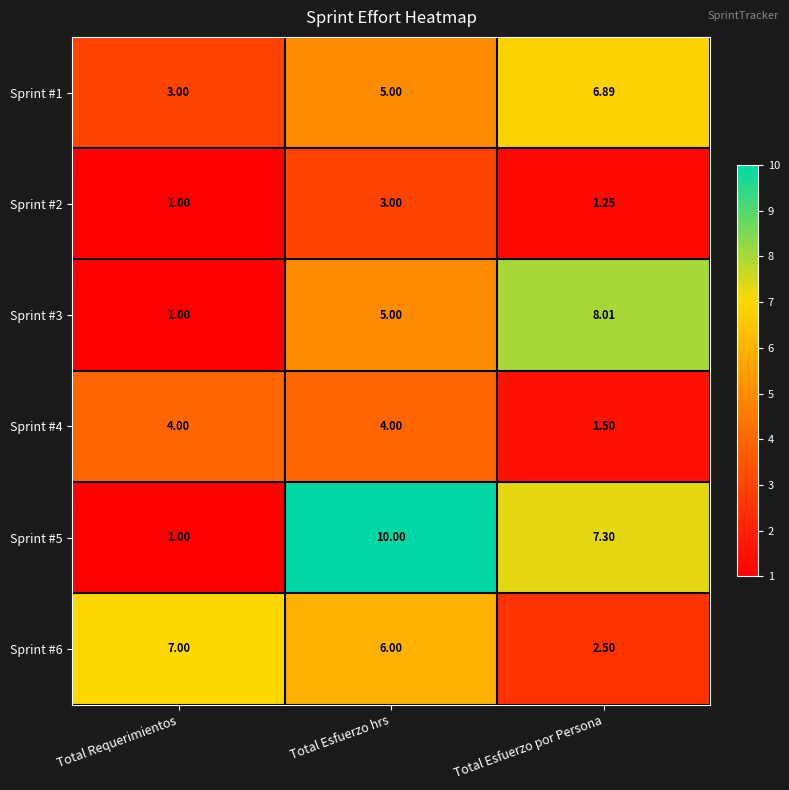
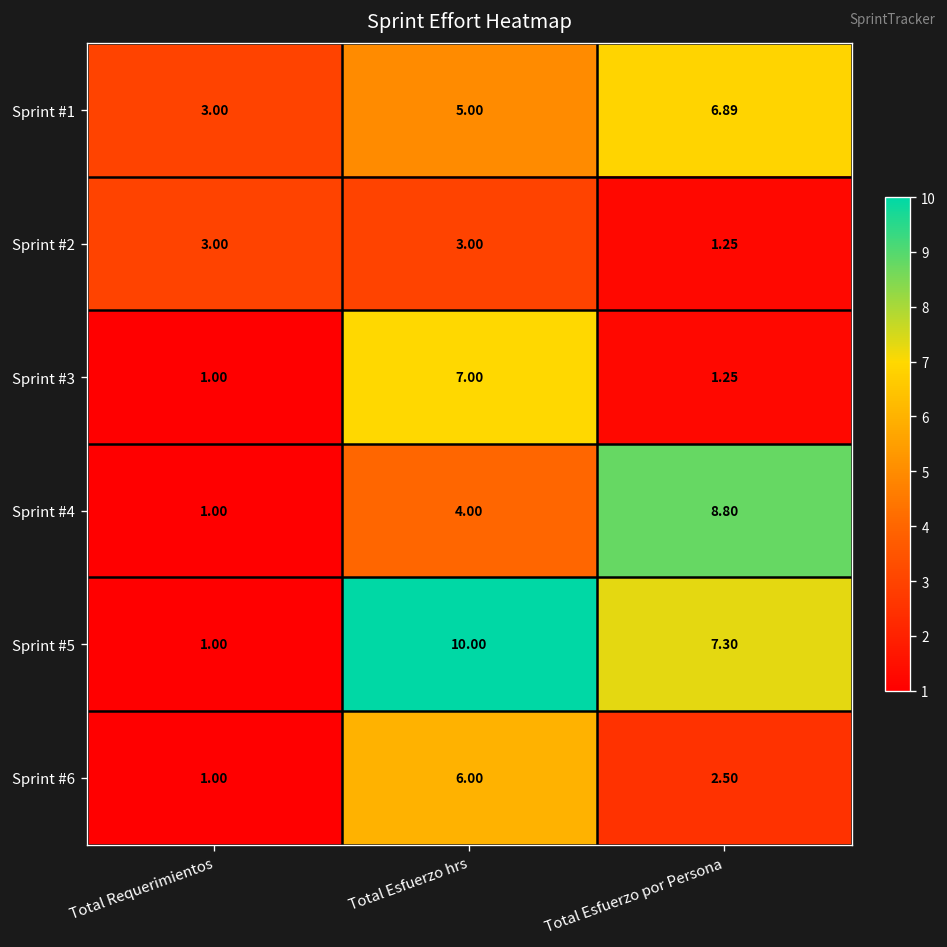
Sprint #2, Total Requerimientos: 1.00 -> 3.00
Sprint #3, Total Esfuerzo hrs: 5.00 -> 7.00
Sprint #3, Total Esfuerzo por Persona: 8.01 -> 1.25
Sprint #4, Total Requerimientos: 4.00 -> 1.00
Sprint #4, Total Esfuerzo por Persona: 1.50 -> 8.80
Sprint #6, Total Requerimientos: 7.00 -> 1.00
